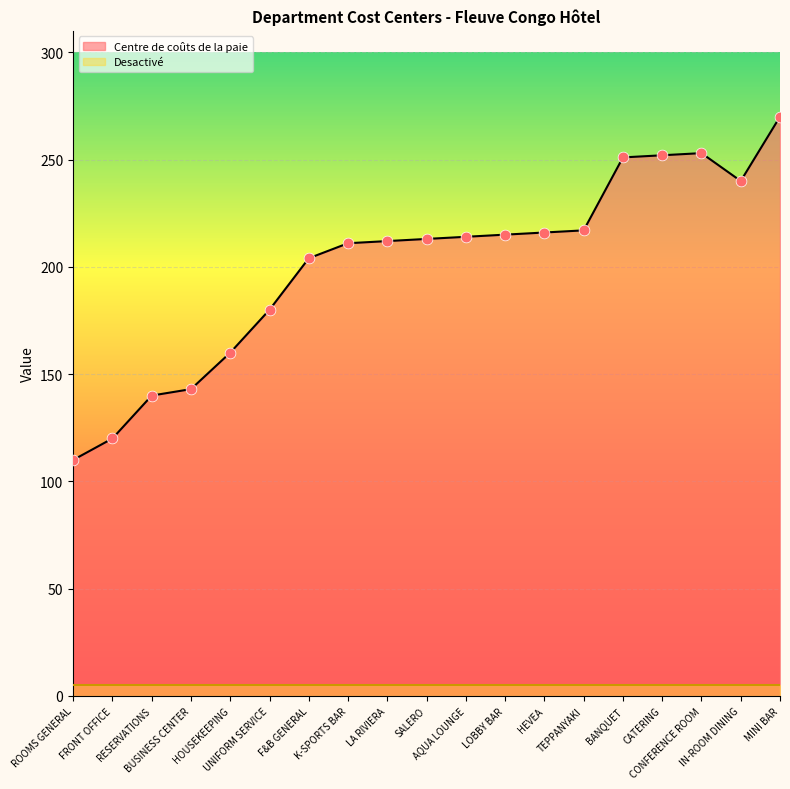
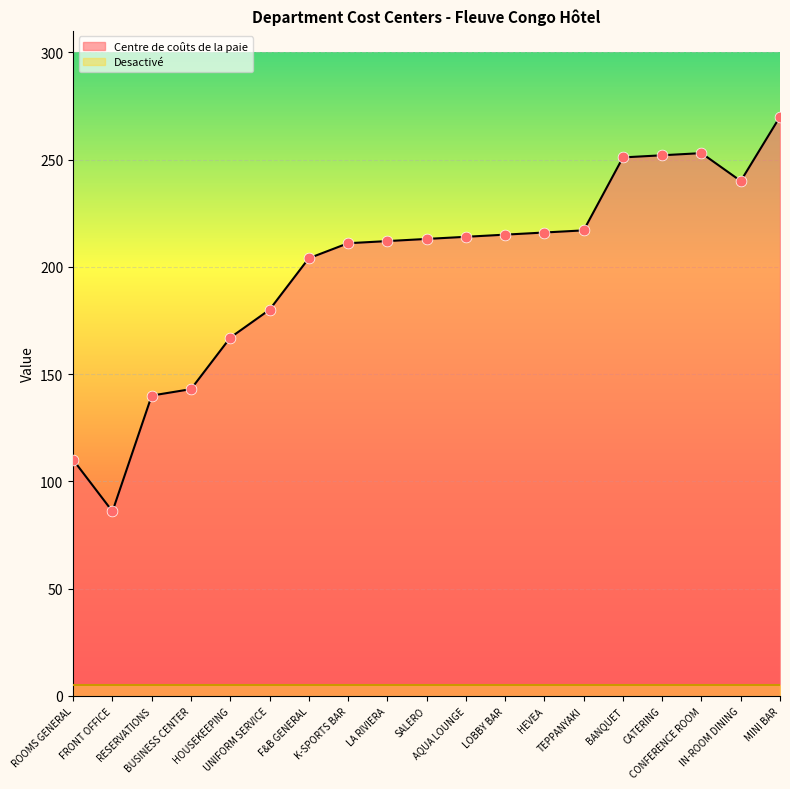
Centre de coûts de la paie, FRONT OFFICE: 120 -> 86
Centre de coûts de la paie, HOUSEKEEPING: 160 -> 167
